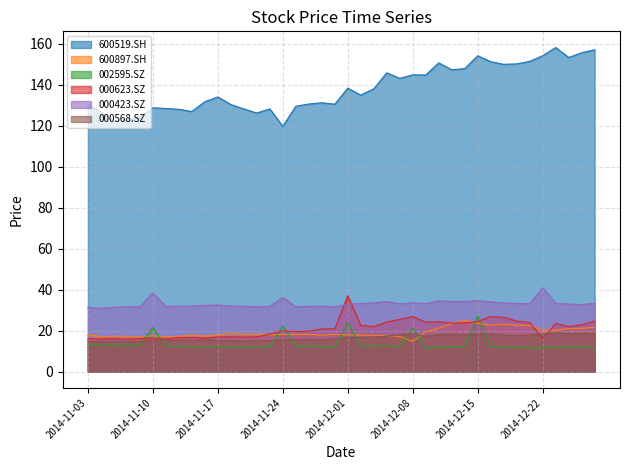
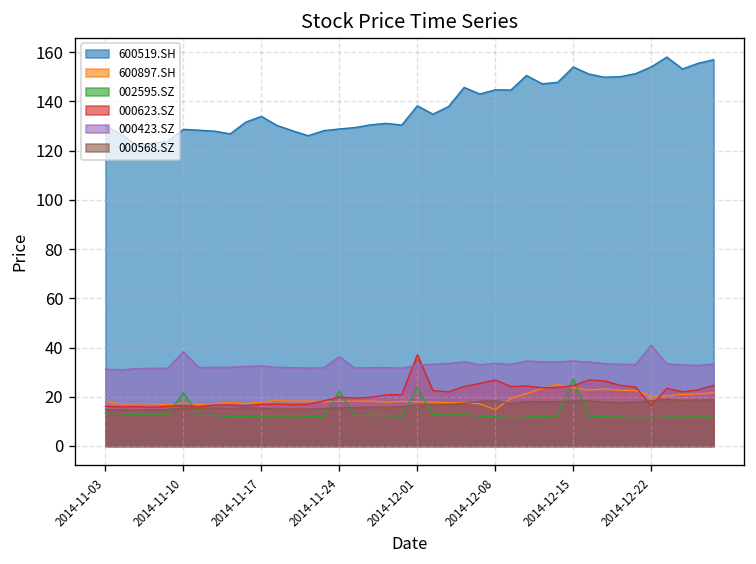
600519.SH, 2014-11-24: 120 -> 129
002595.SZ, 2014-12-08: 21 -> 12
